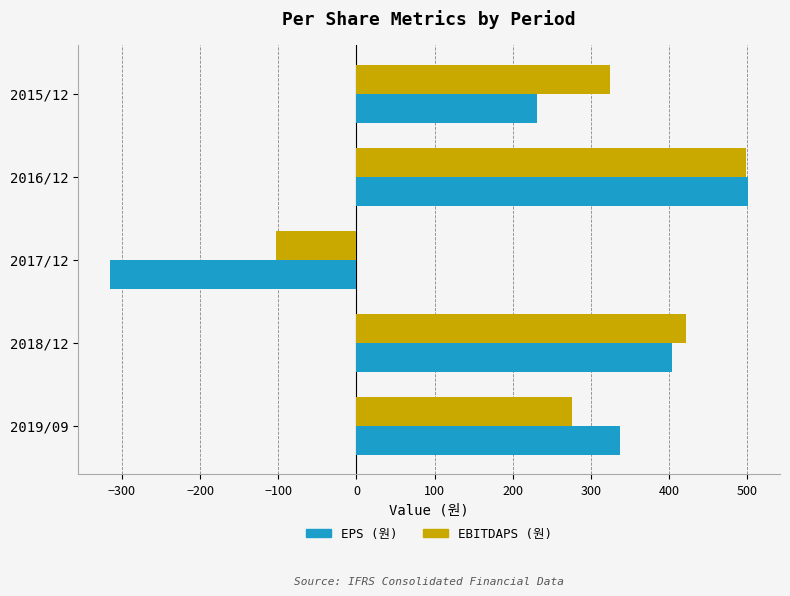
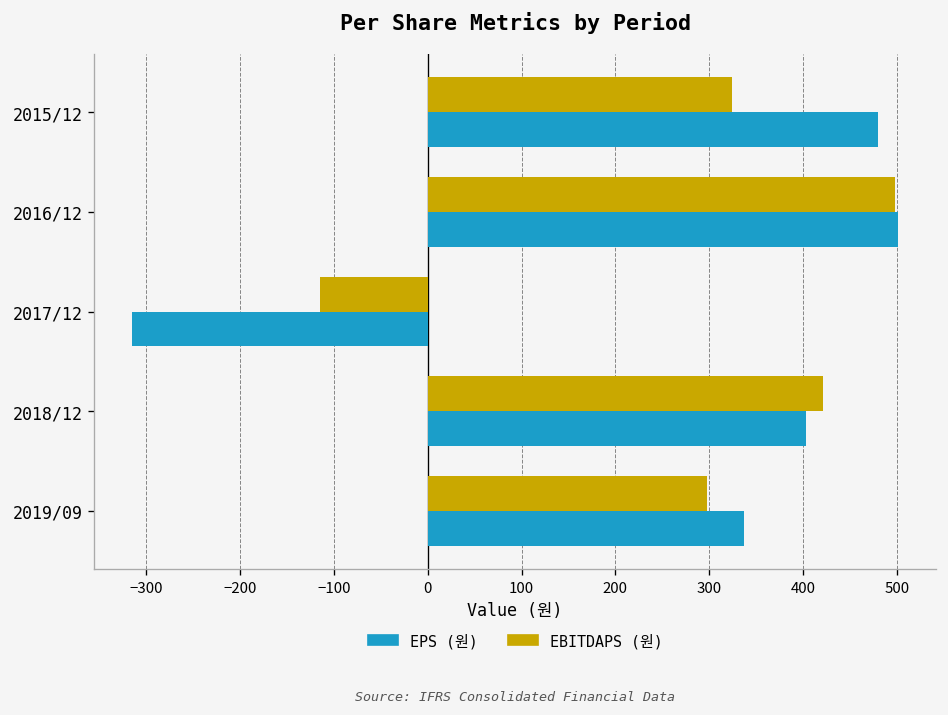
EPS (원), 2015/12: 230 -> 480
EBITDAPS (원), 2017/12: -100 -> -120
EBITDAPS (원), 2019/09: 280 -> 300
